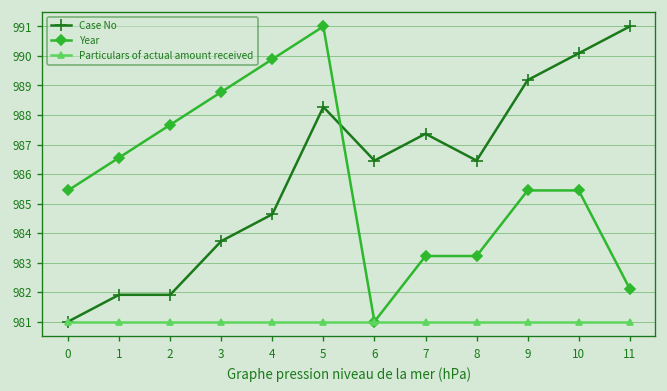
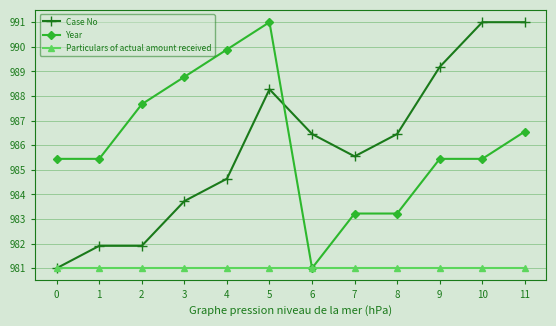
Year, 1: 986.6 -> 985.4
Case No, 7: 987.4 -> 985.5
Case No, 10: 990.1 -> 991.0
Year, 11: 982.1 -> 986.6
